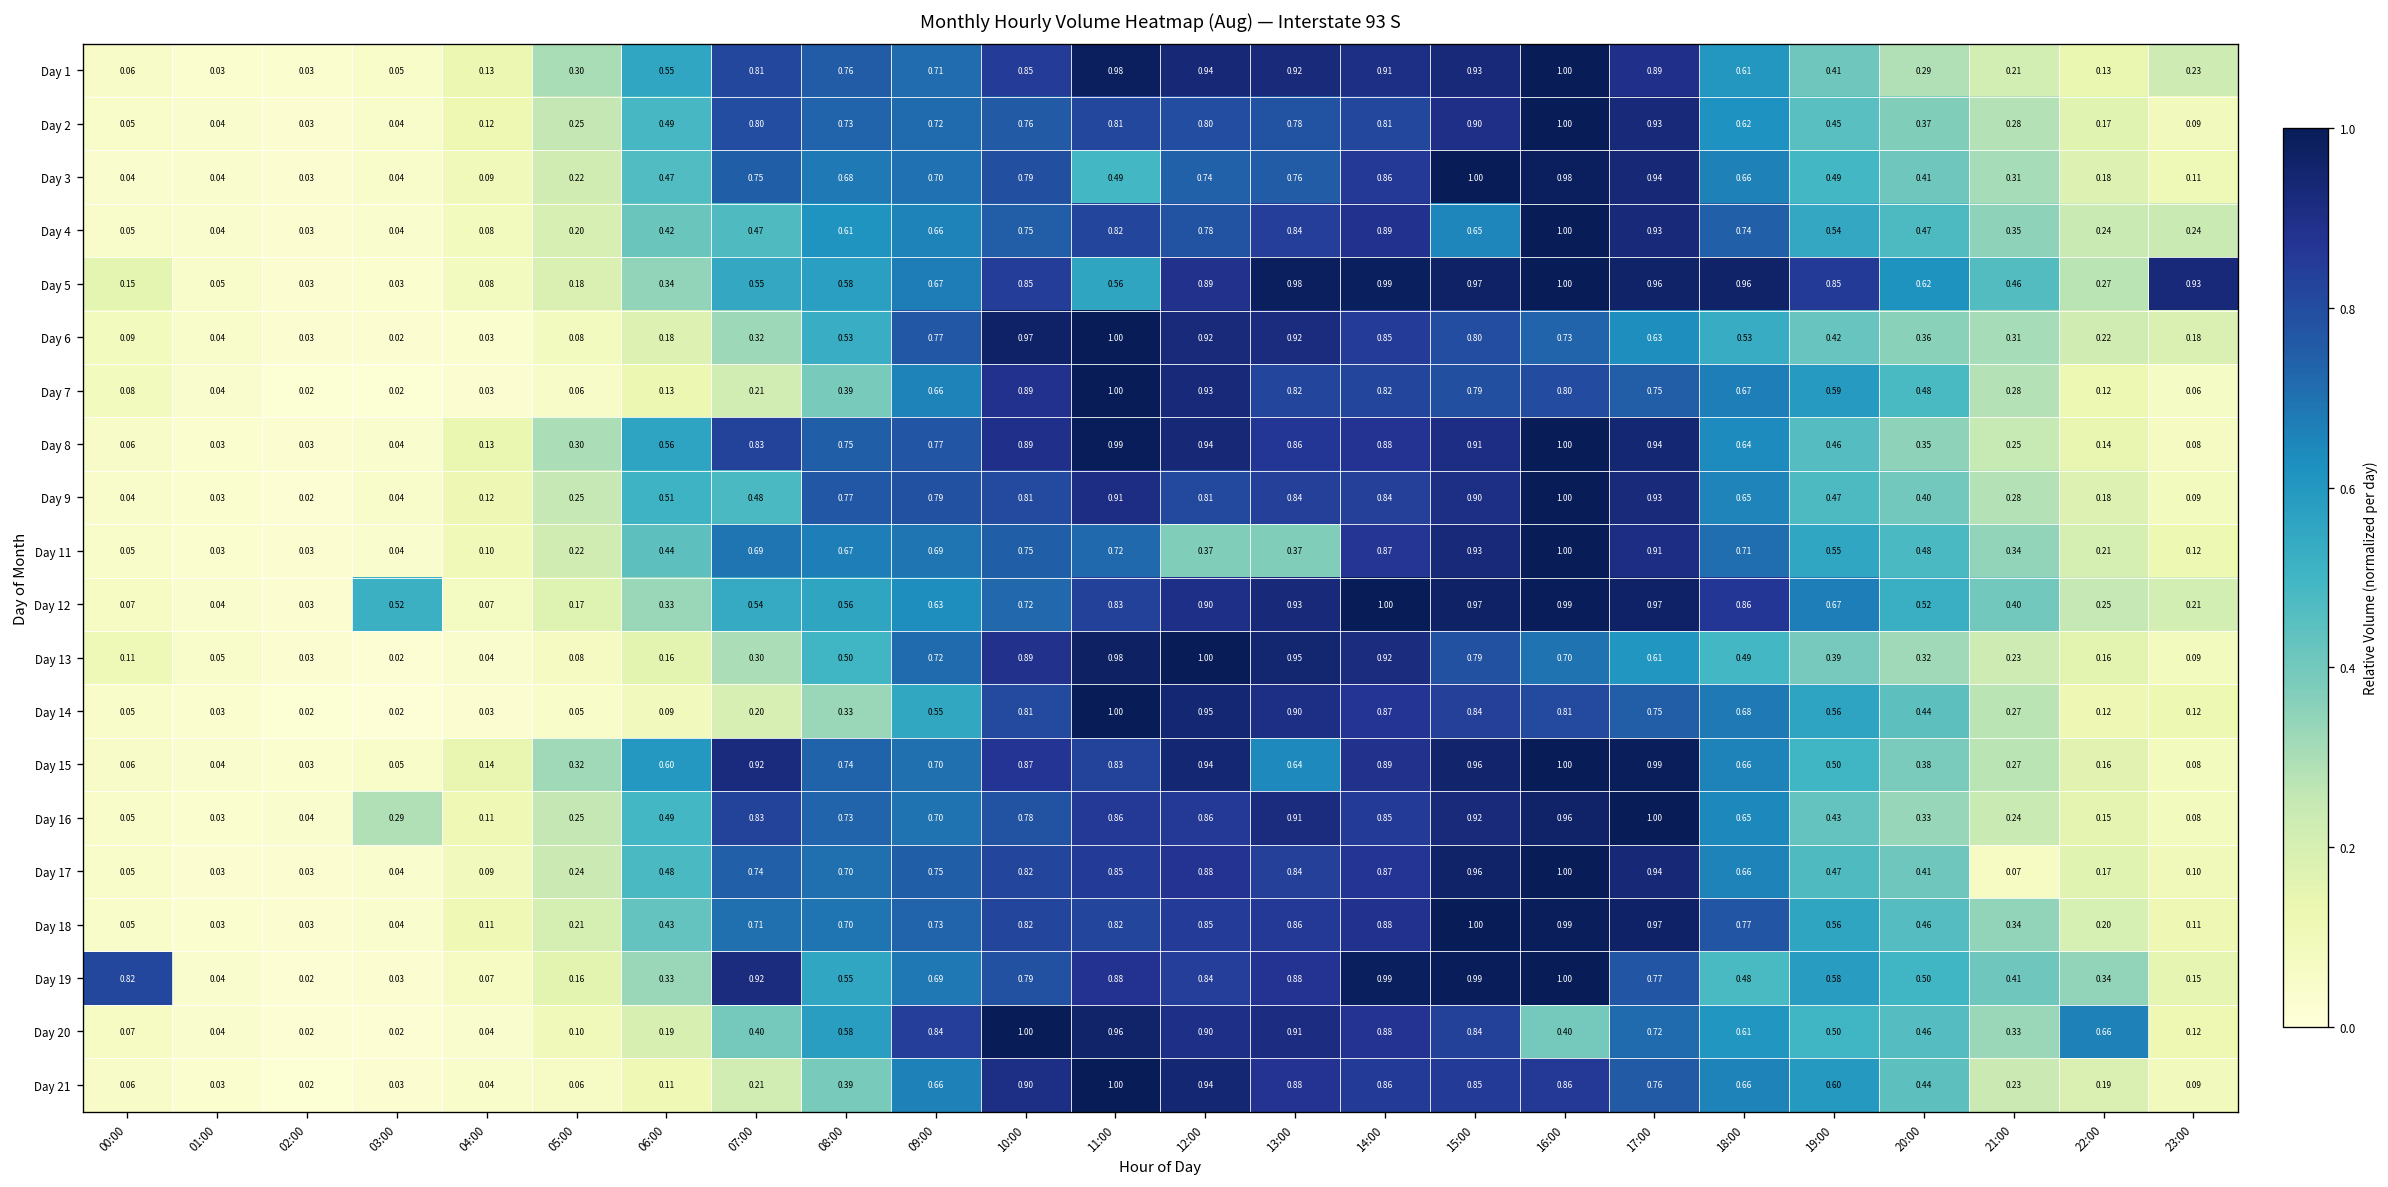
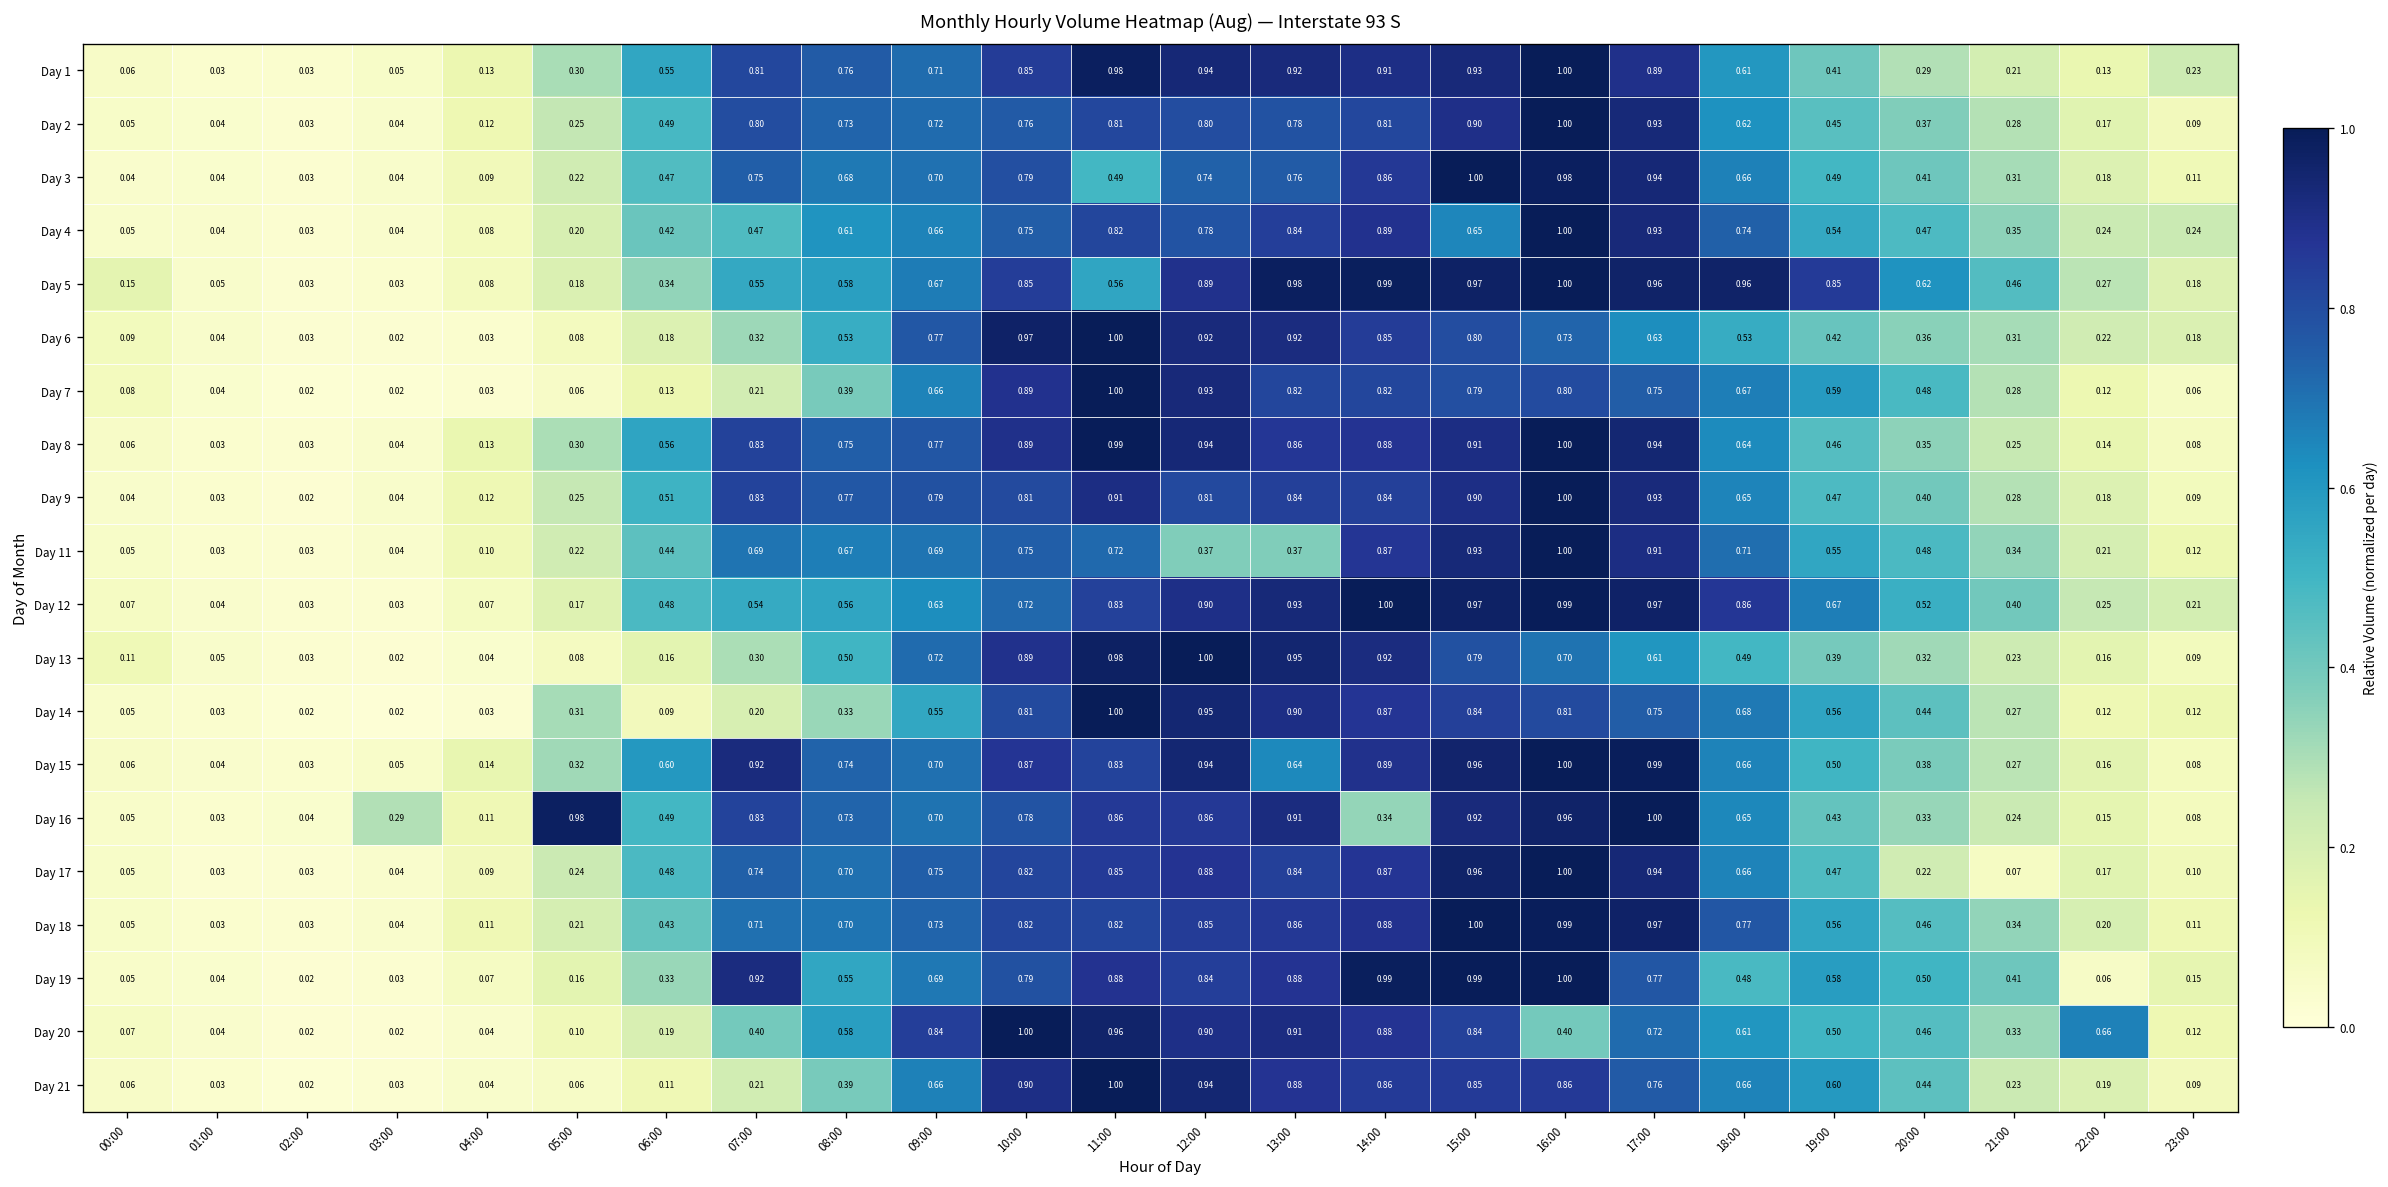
Day 5, 23:00: 0.93 -> 0.18
Day 9, 07:00: 0.48 -> 0.83
Day 12, 03:00: 0.52 -> 0.03
Day 12, 06:00: 0.33 -> 0.48
Day 14, 05:00: 0.05 -> 0.31
Day 16, 05:00: 0.25 -> 0.98
Day 16, 14:00: 0.85 -> 0.34
Day 17, 20:00: 0.41 -> 0.22
Day 19, 00:00: 0.82 -> 0.05
Day 19, 22:00: 0.34 -> 0.06
